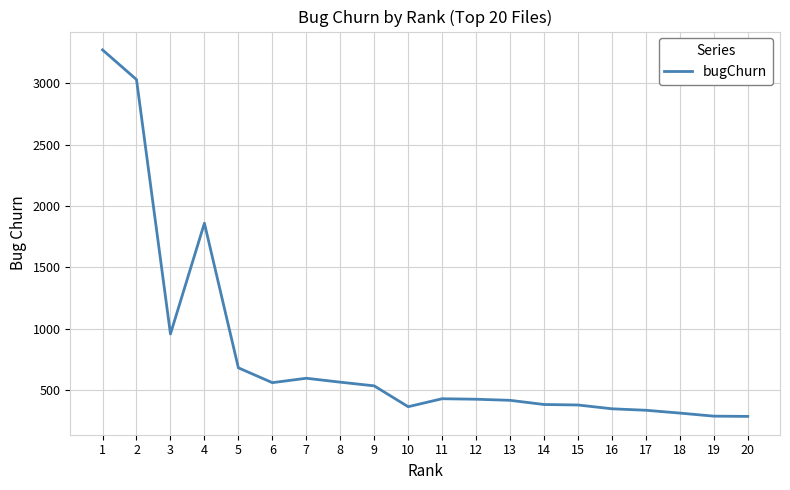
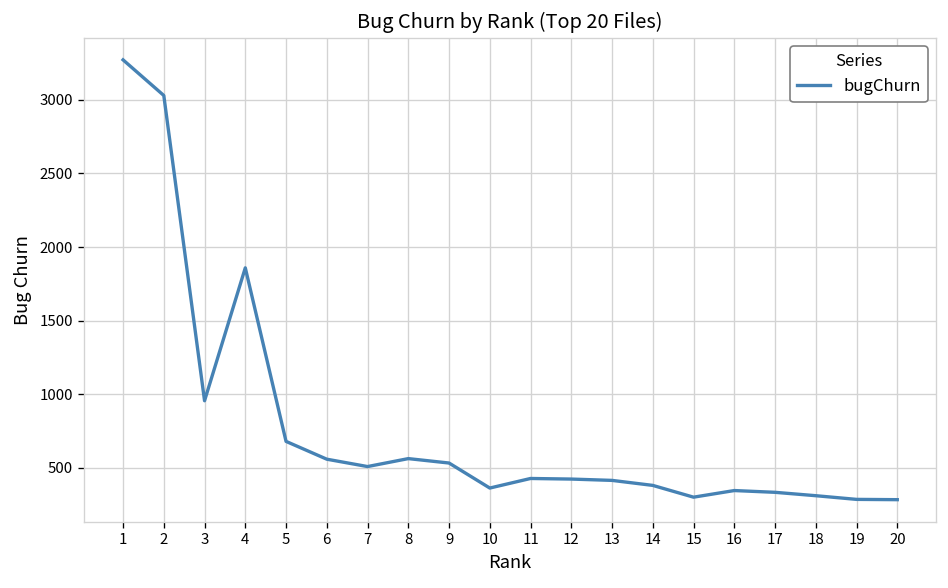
7: 600 -> 510
15: 380 -> 300
